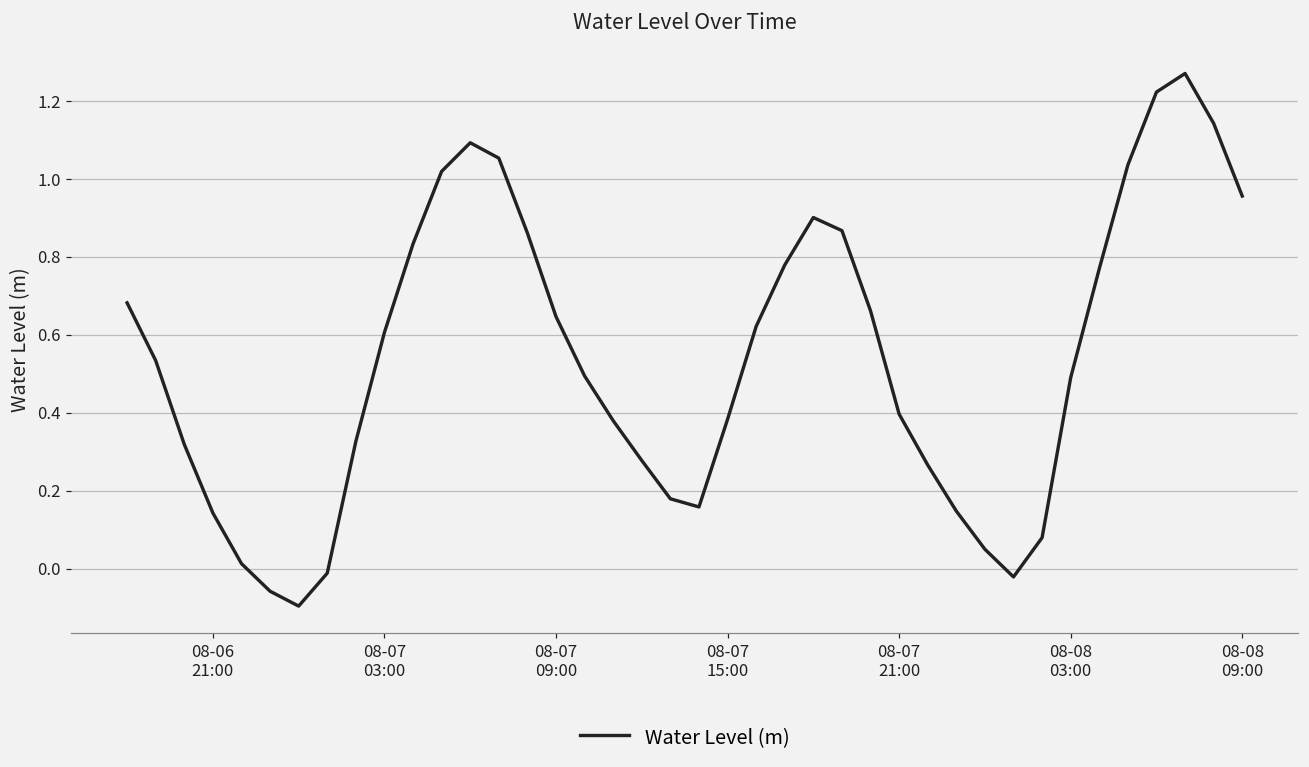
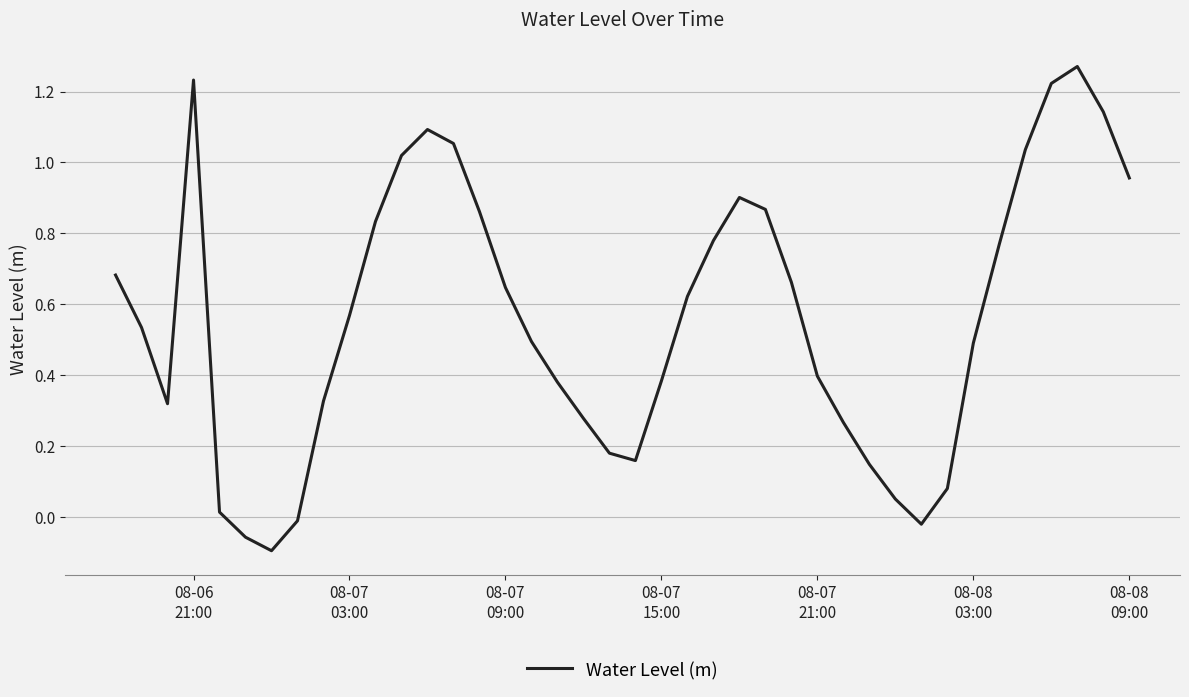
08-06 21:00: 0.14 -> 1.23
08-07 03:00: 0.61 -> 0.57
